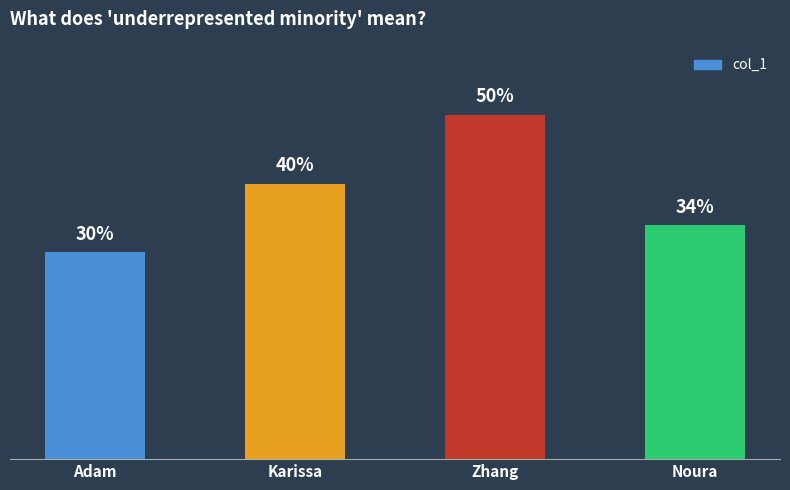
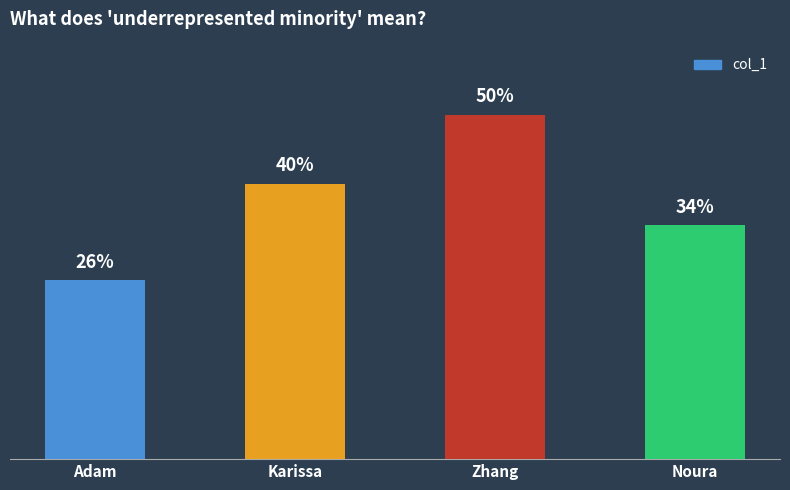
Adam: 30% -> 26%
